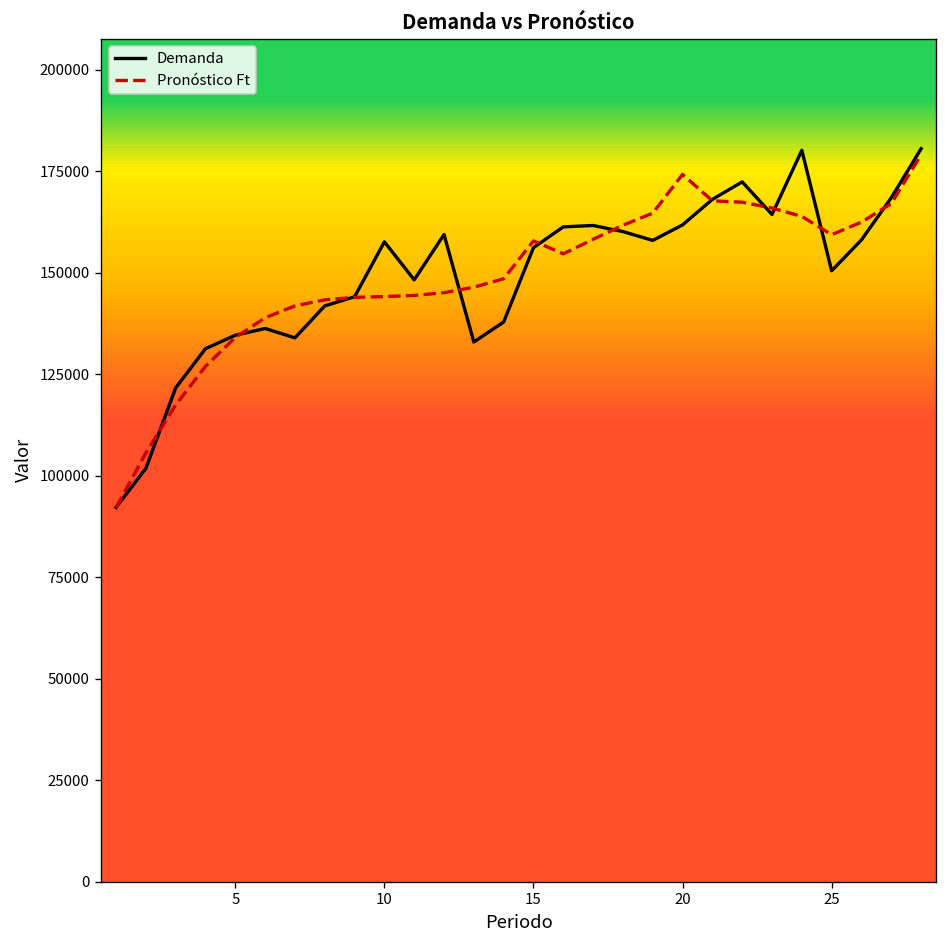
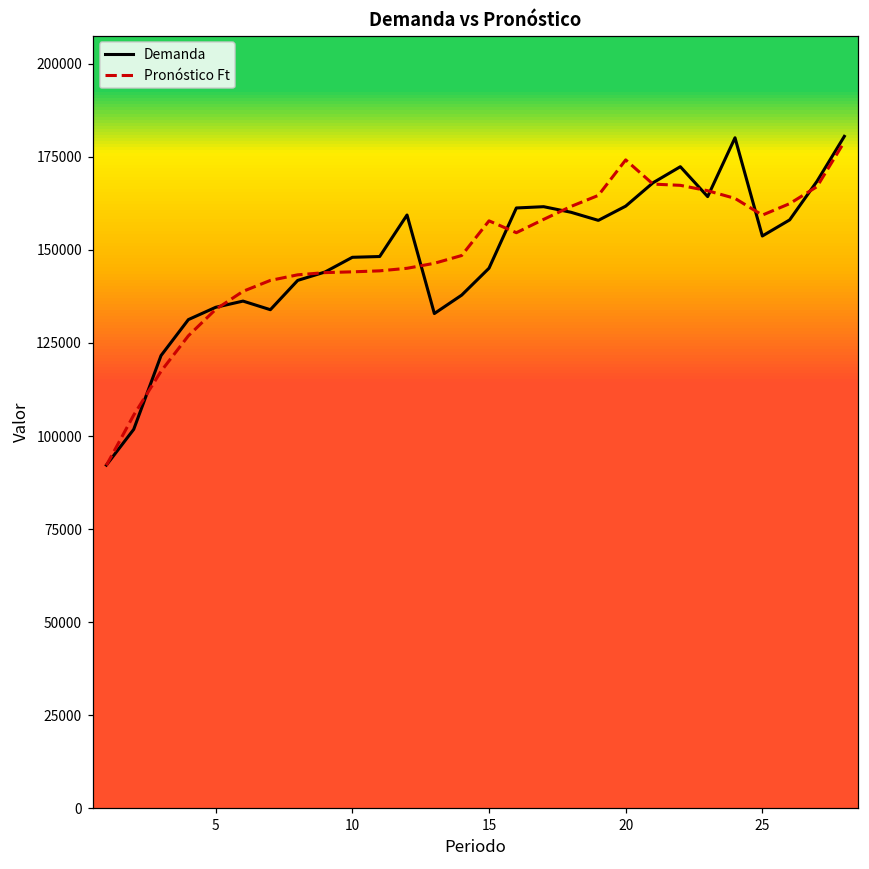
Demanda, 10: 158000 -> 148000
Demanda, 15: 156000 -> 145000
Demanda, 25: 150000 -> 154000
